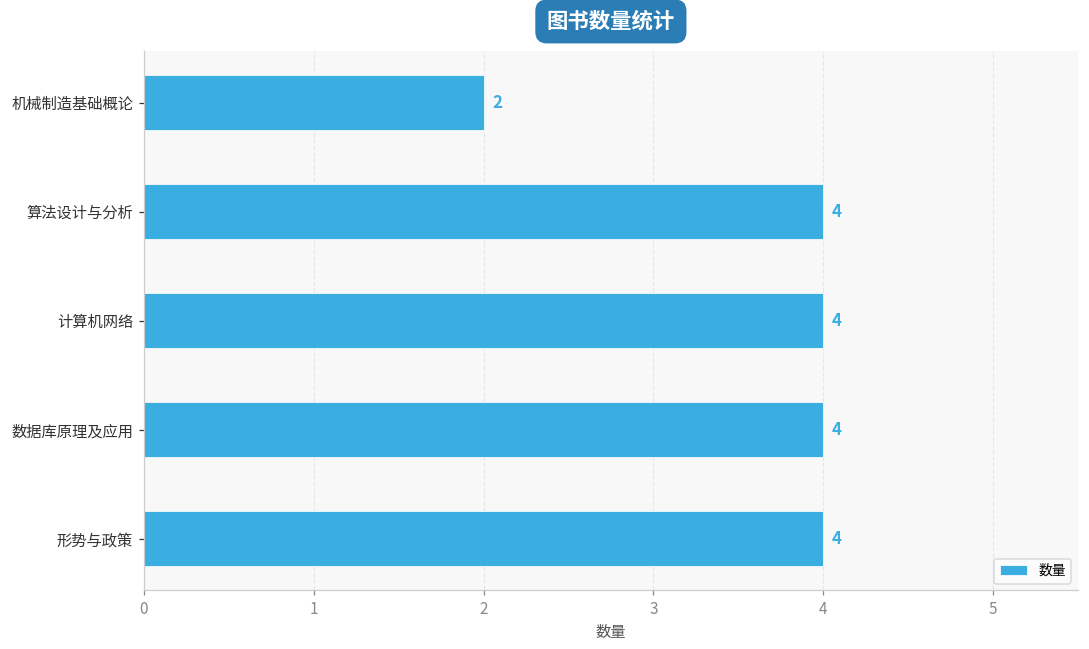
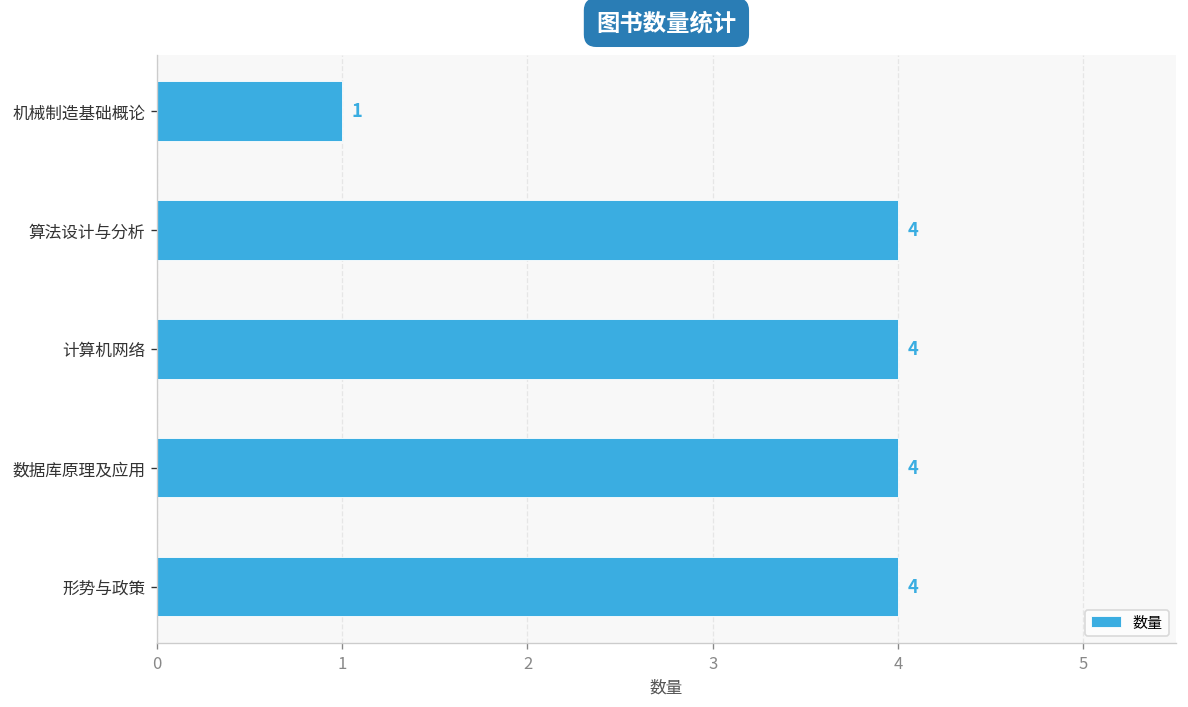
机械制造基础概论: 2 -> 1
